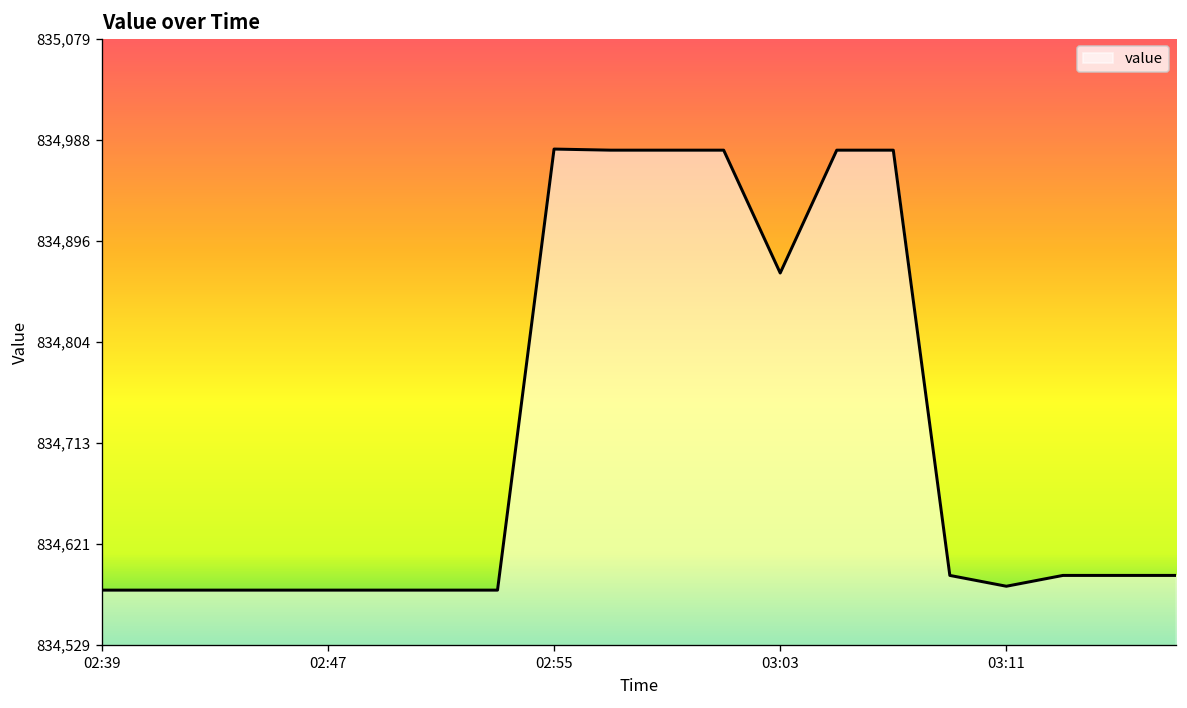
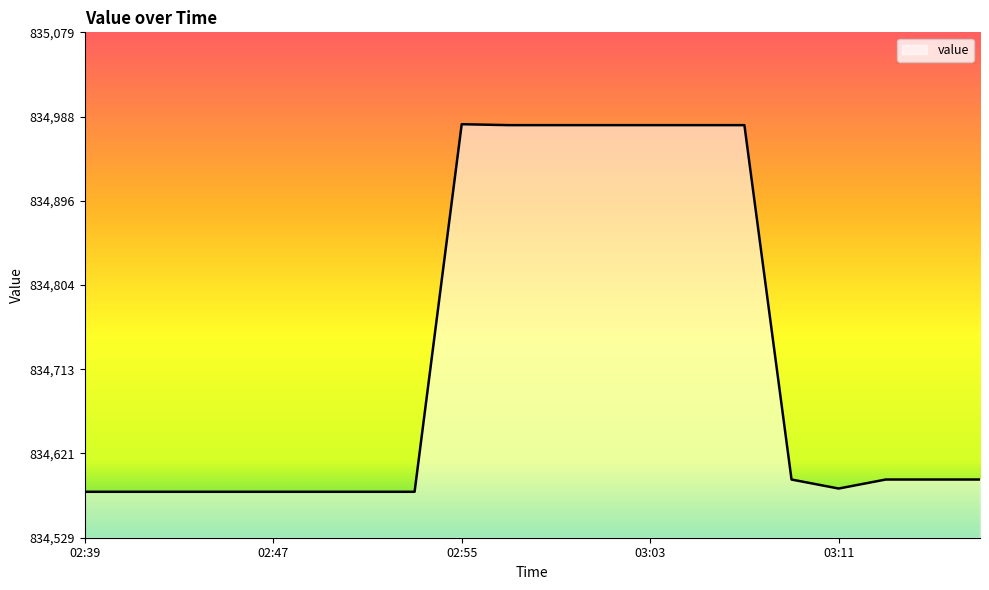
03:03: 834,870 -> 834,980
